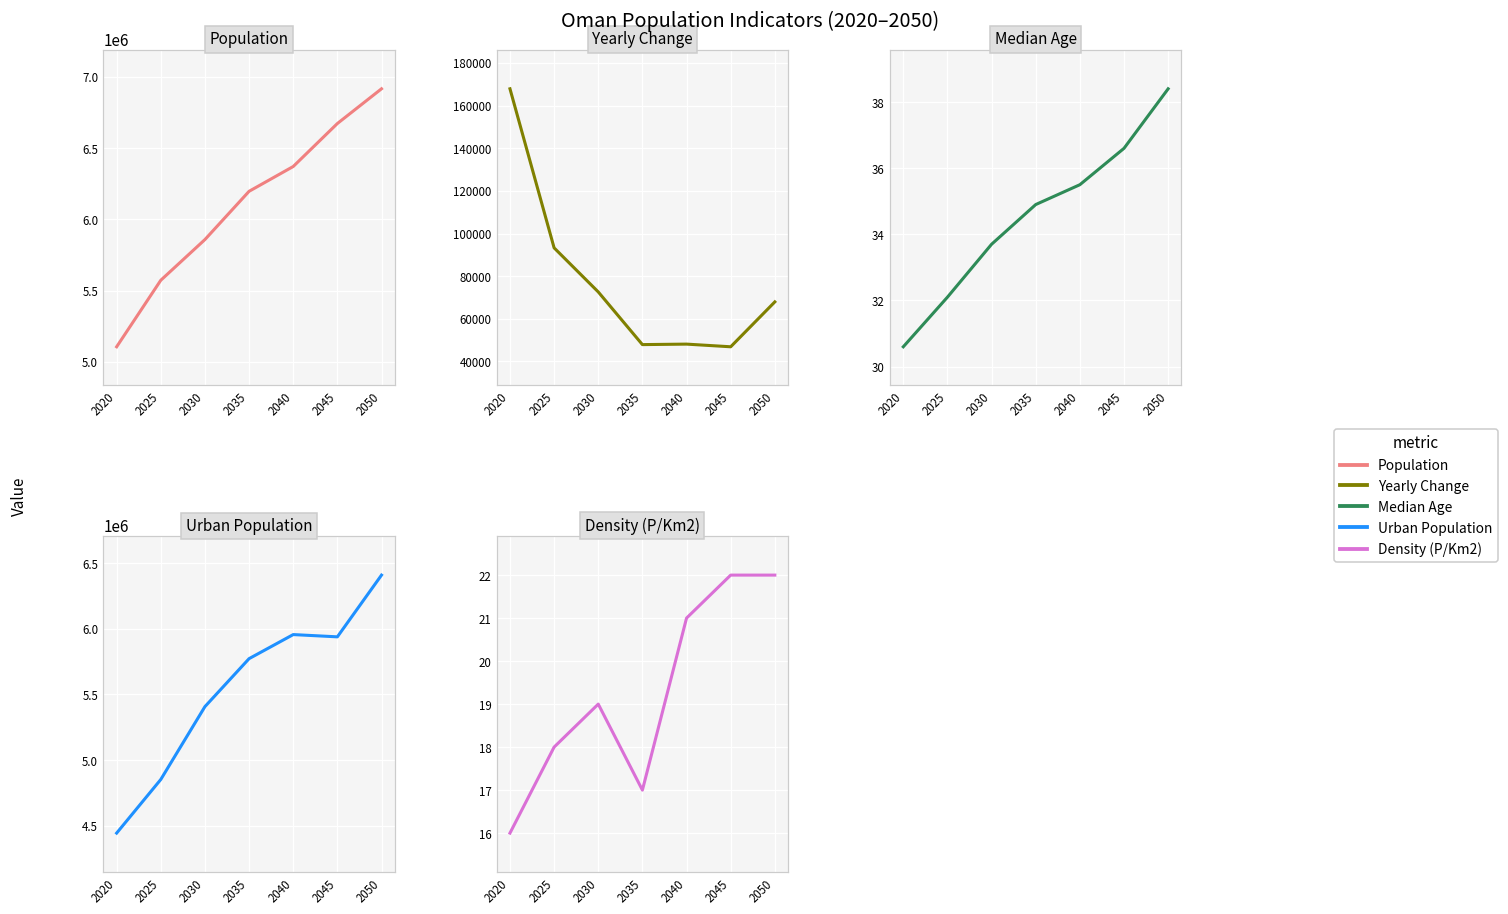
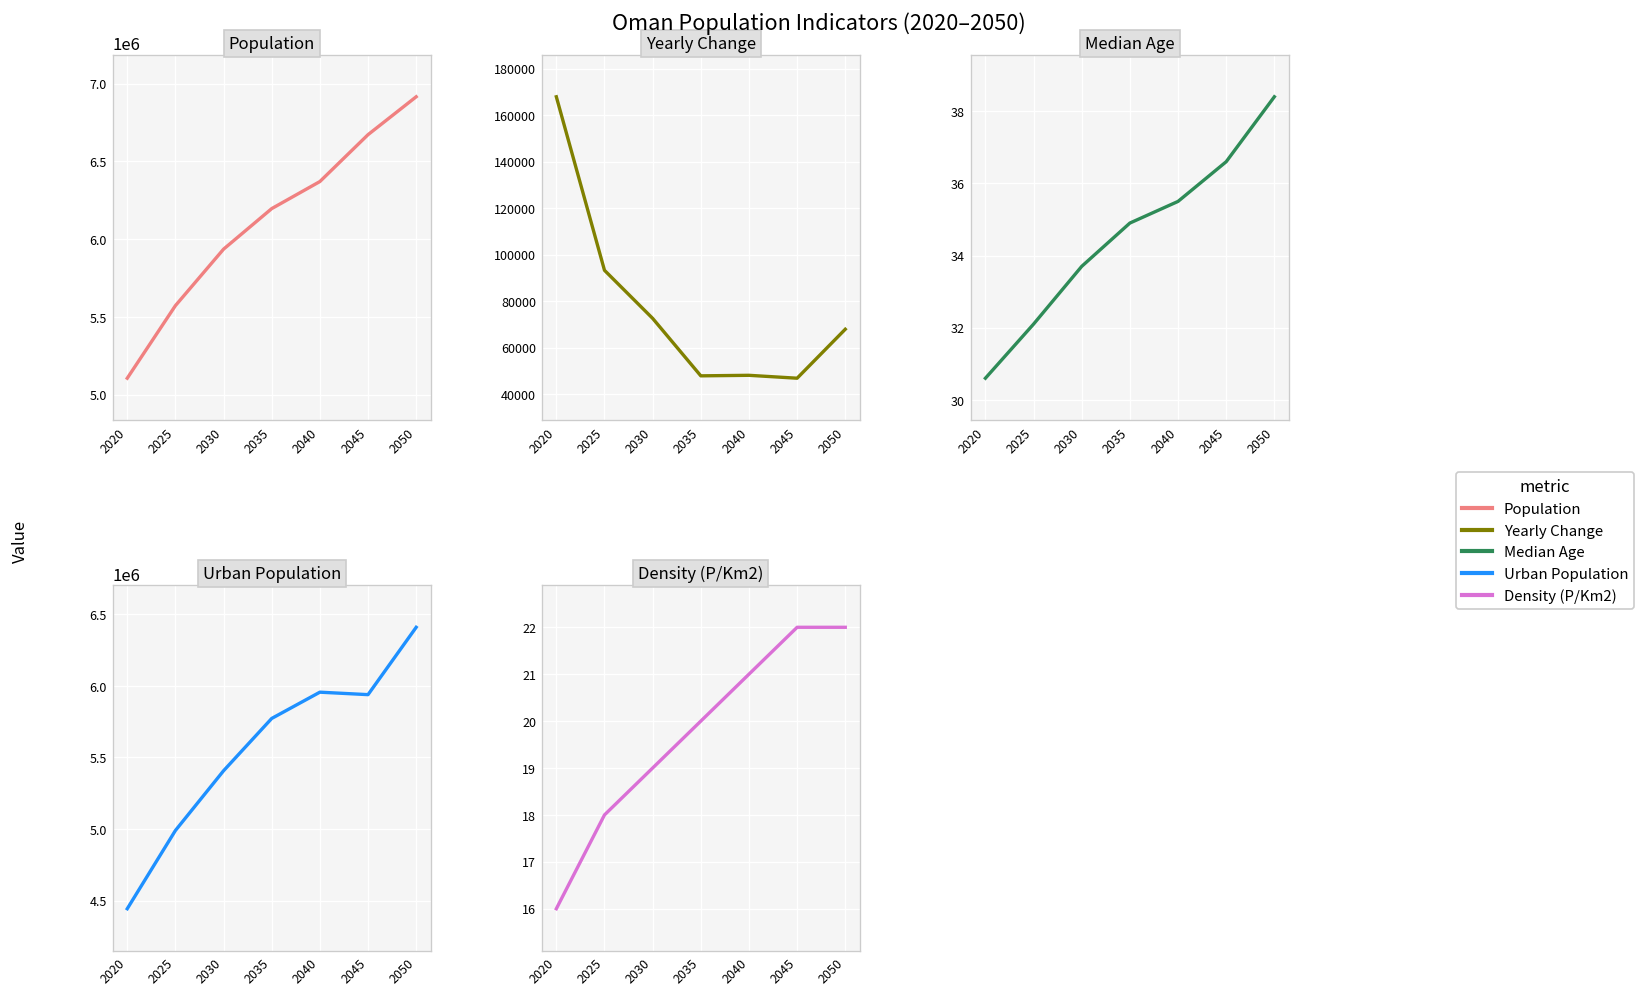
Population, 2030: 5860000 -> 5940000
Urban Population, 2025: 4850000 -> 4990000
Density (P/Km2), 2035: 17 -> 20
